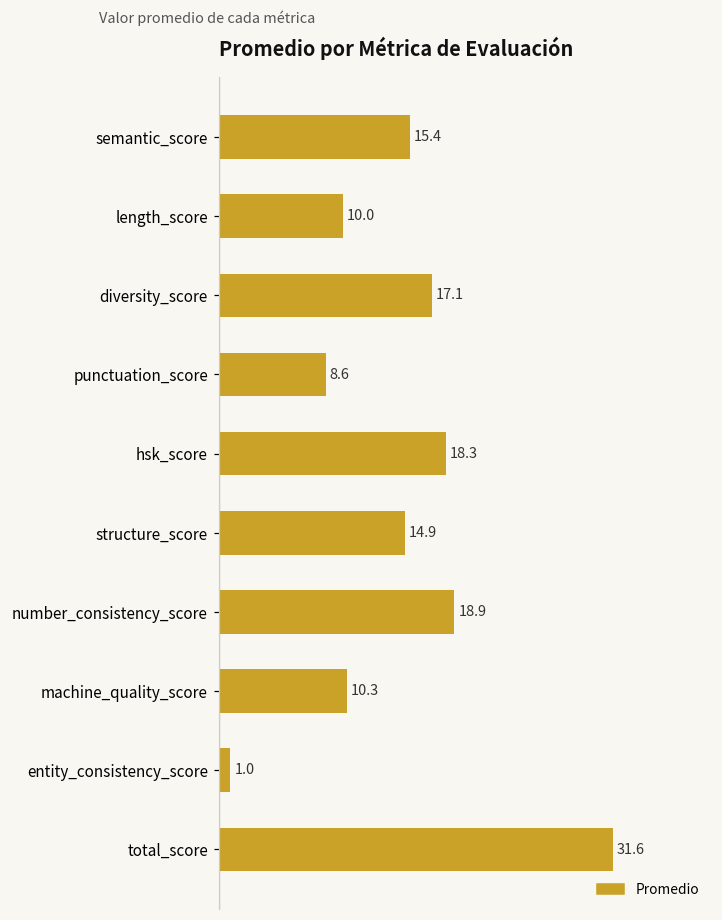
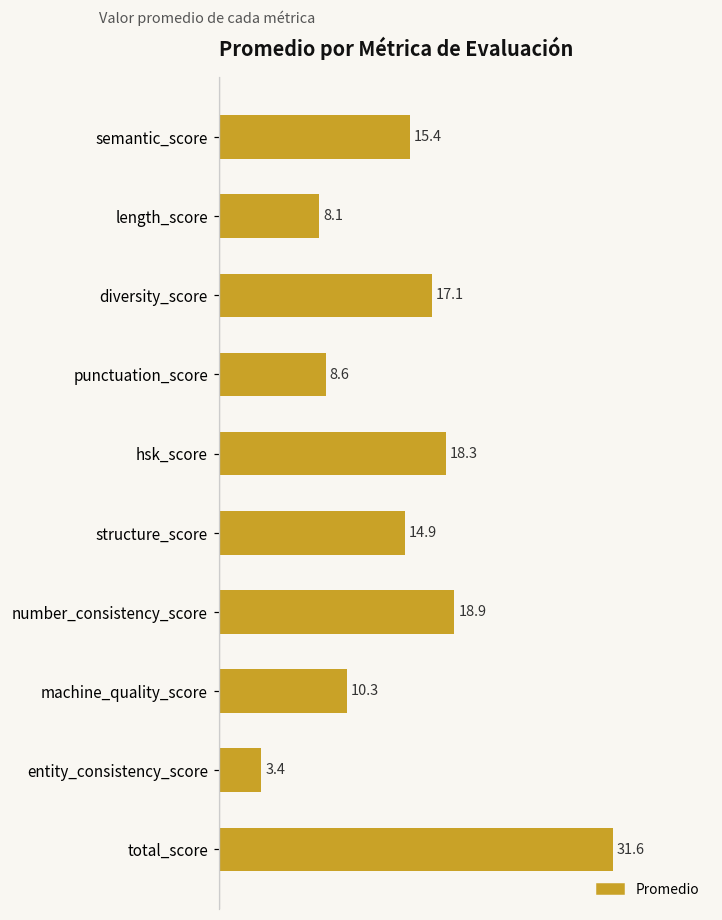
length_score: 10.0 -> 8.1
entity_consistency_score: 1.0 -> 3.4
